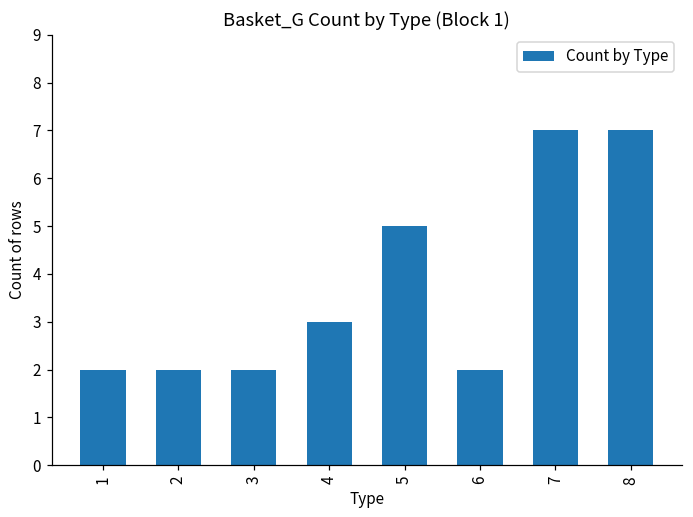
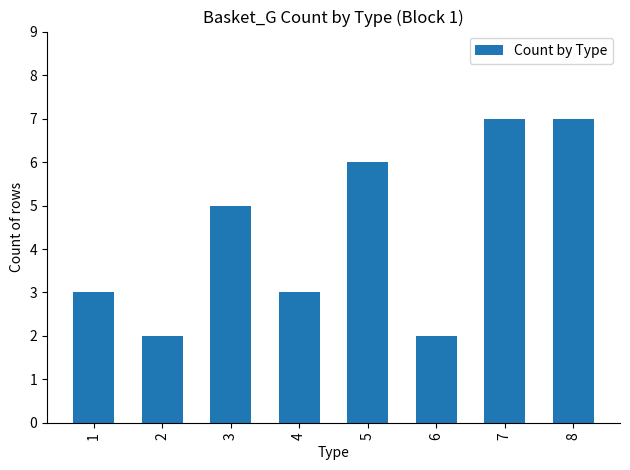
1: 2 -> 3
3: 2 -> 5
5: 5 -> 6
